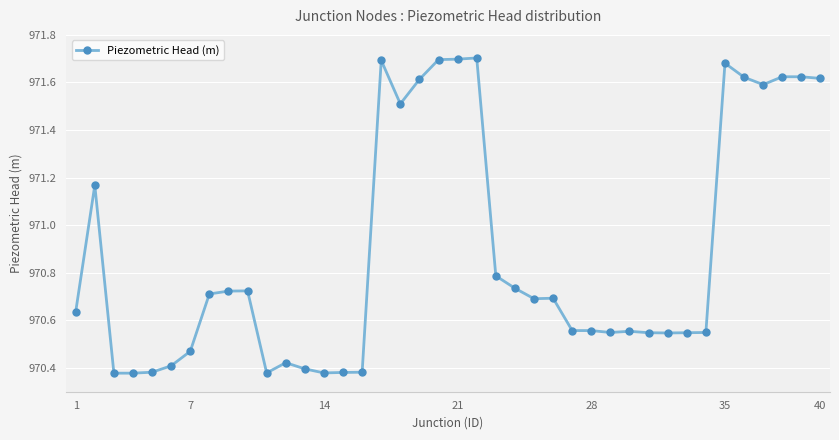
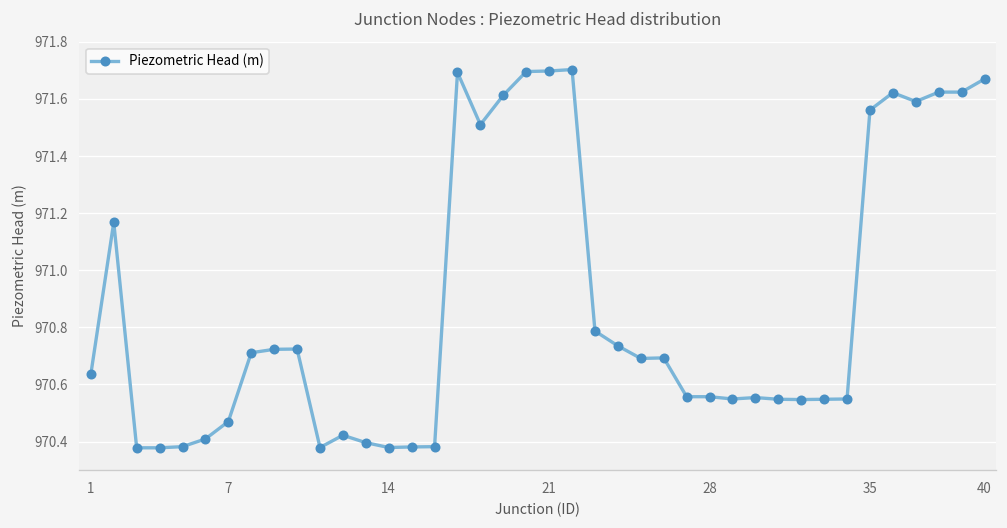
35: 971.68 -> 971.56
40: 971.62 -> 971.67
